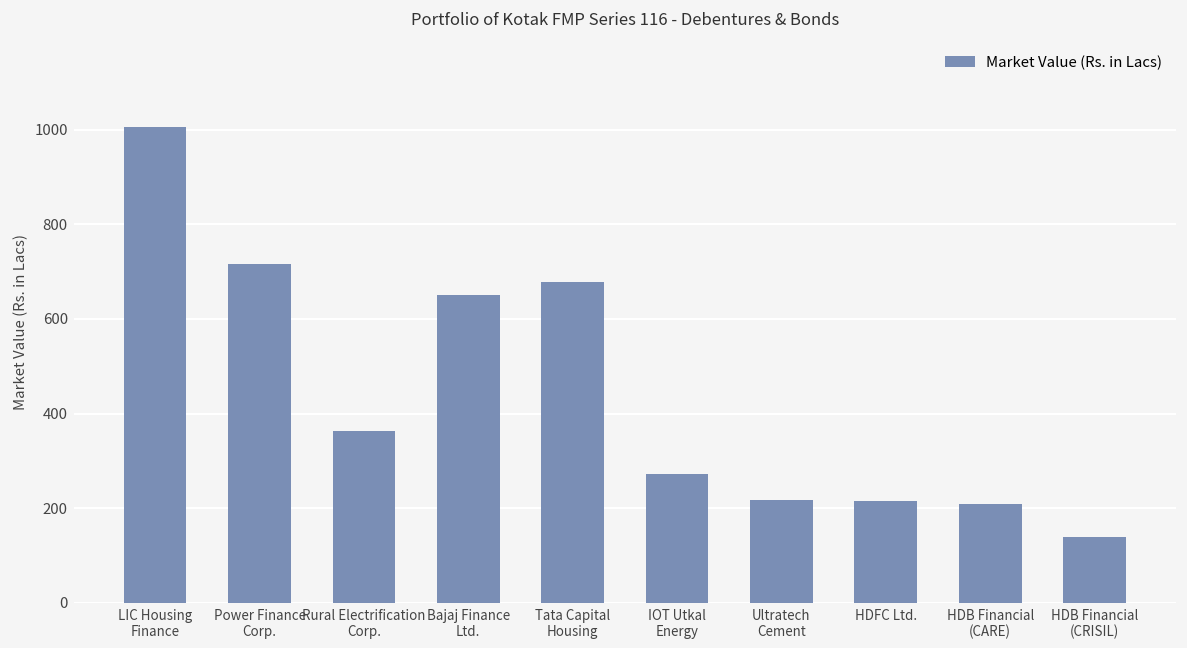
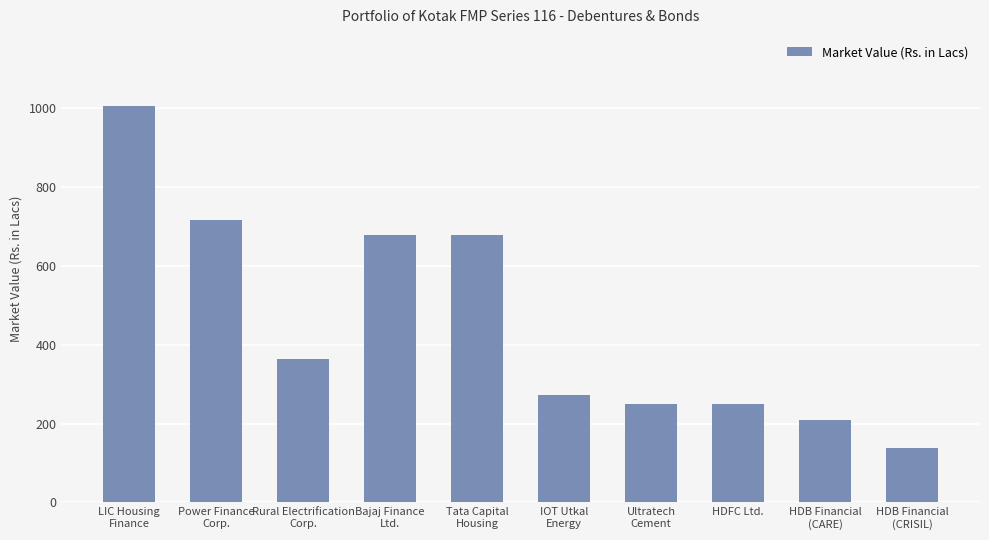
Bajaj Finance Ltd.: 650 -> 680
Ultratech Cement: 220 -> 250
HDFC Ltd.: 210 -> 250
